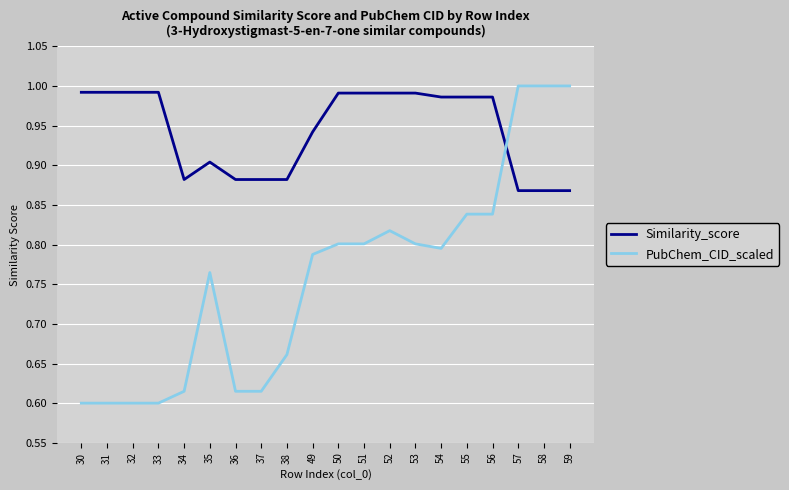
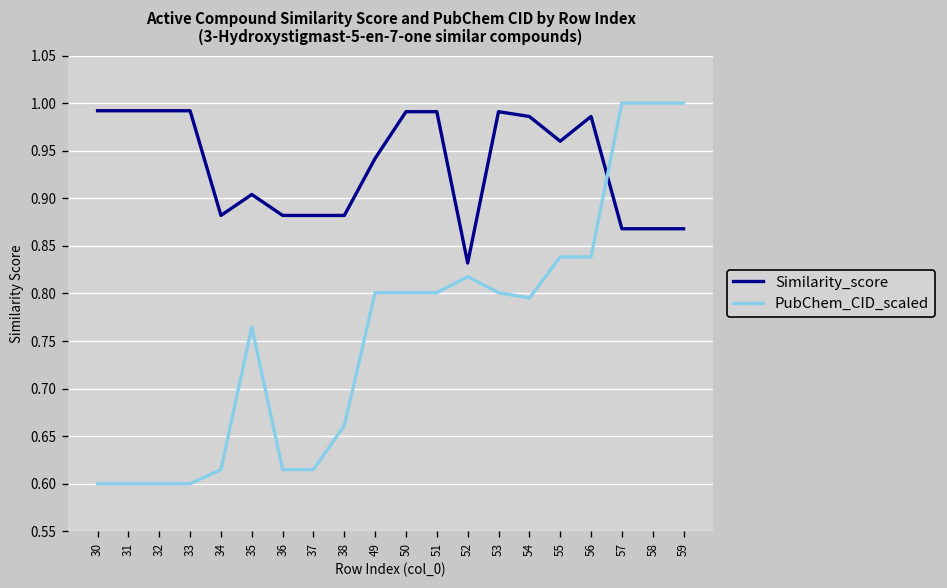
PubChem_CID_scaled, 49: 0.79 -> 0.80
Similarity_score, 52: 0.99 -> 0.83
Similarity_score, 55: 0.99 -> 0.96
